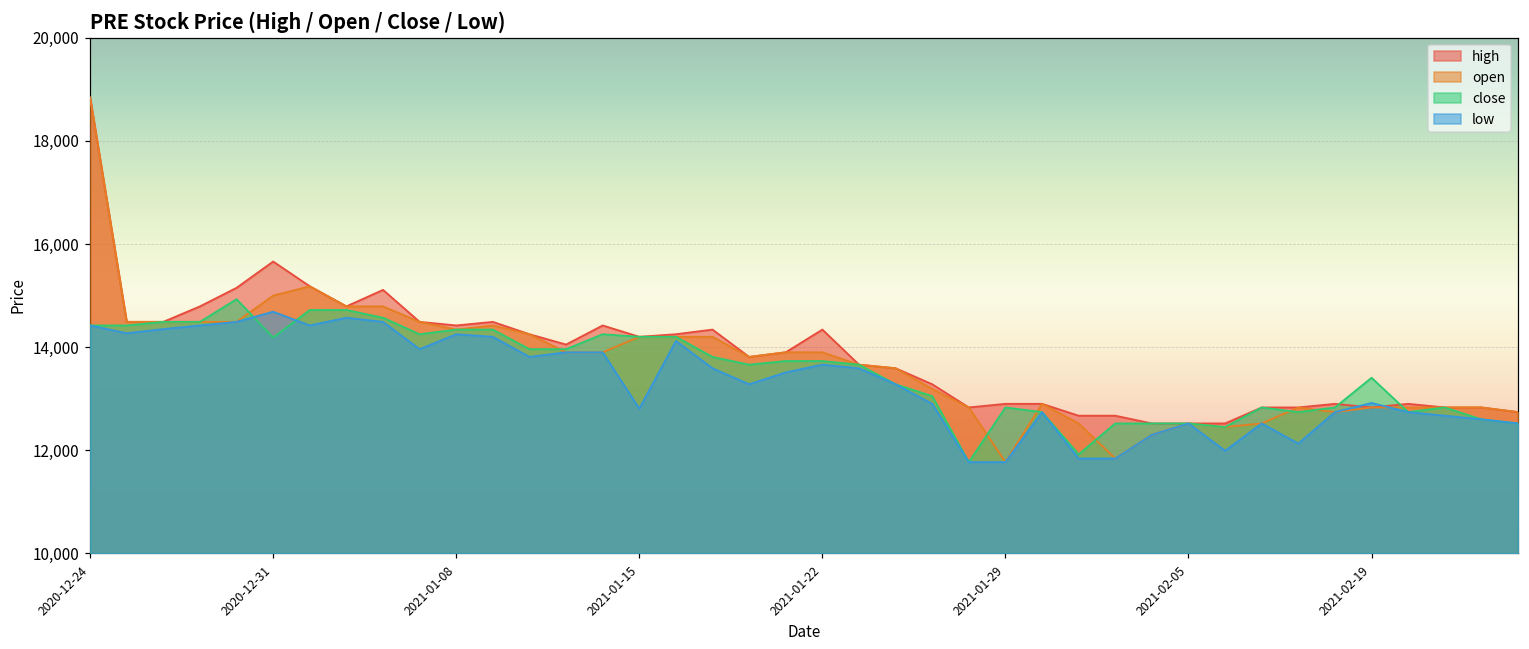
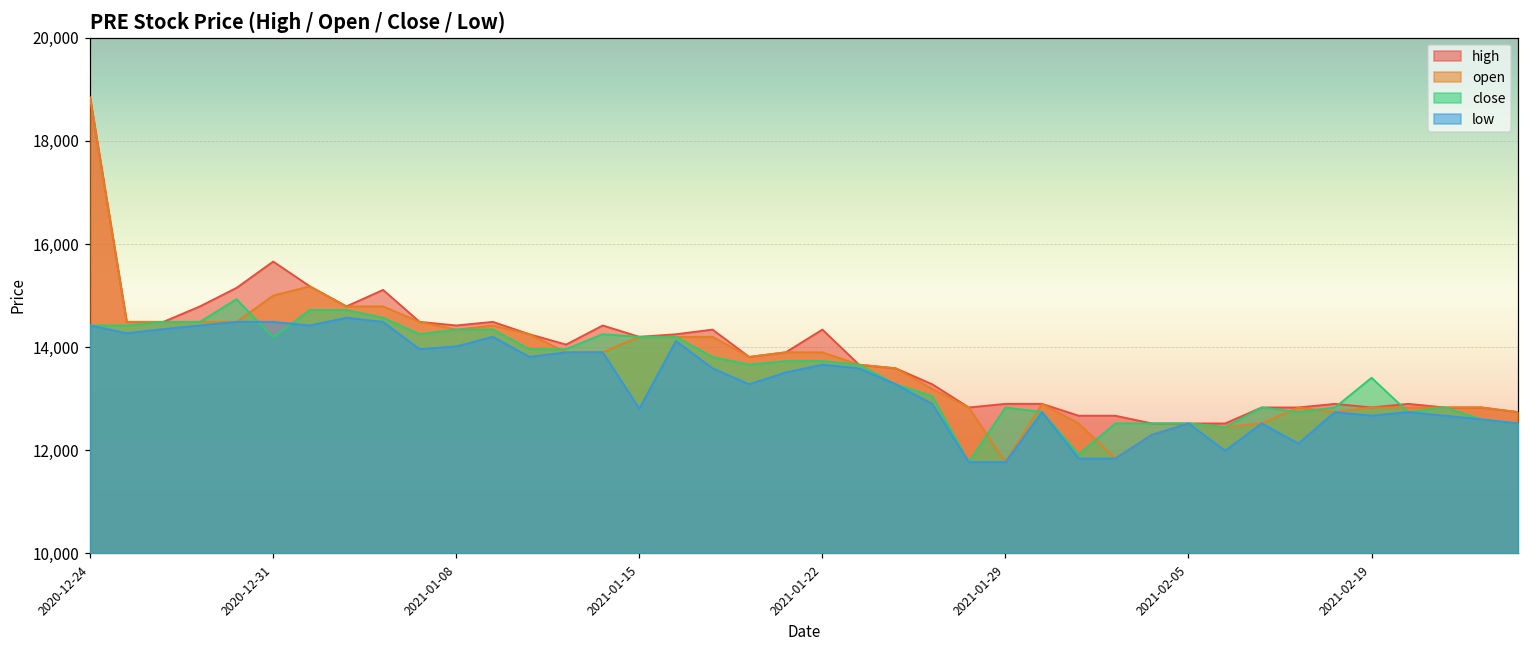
low, 2020-12-31: 14,700 -> 14,500
low, 2021-01-08: 14,300 -> 14,000
low, 2021-02-19: 12,900 -> 12,700
